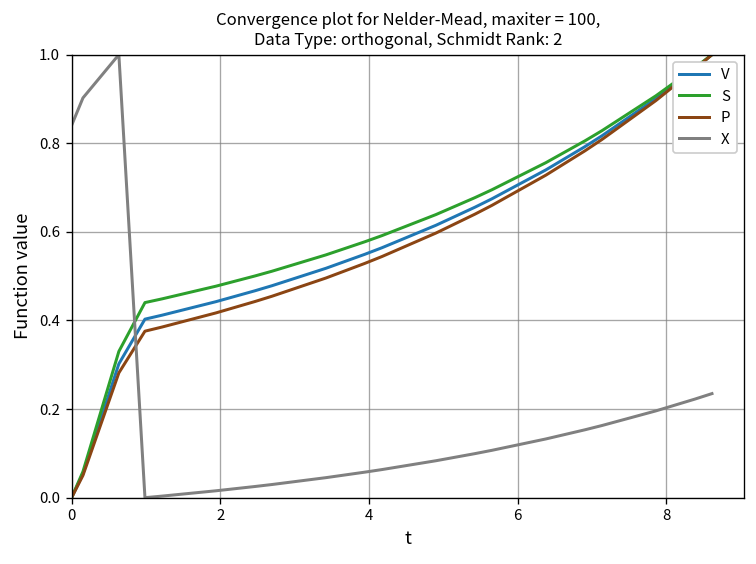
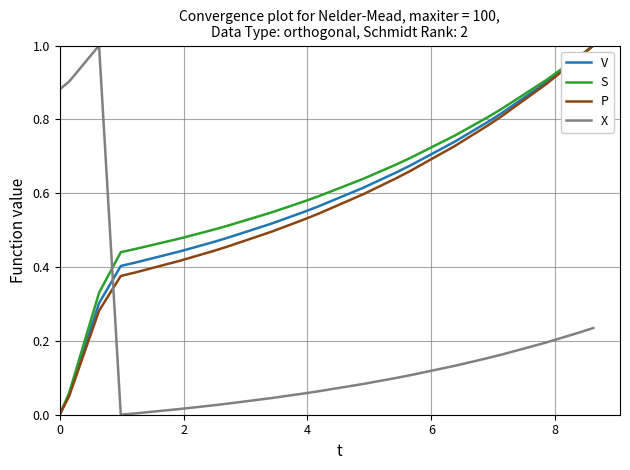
X, 0: 0.84 -> 0.88
